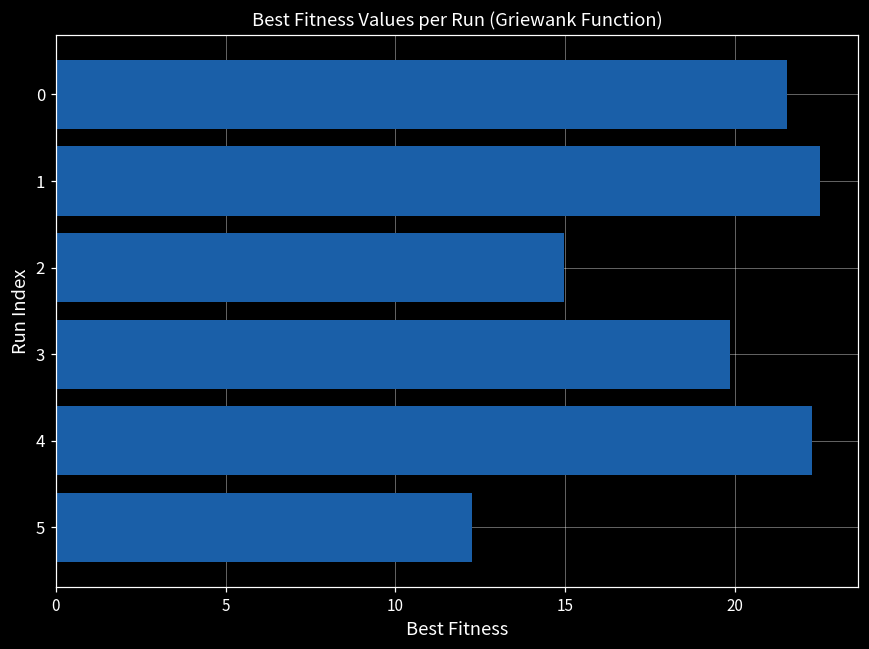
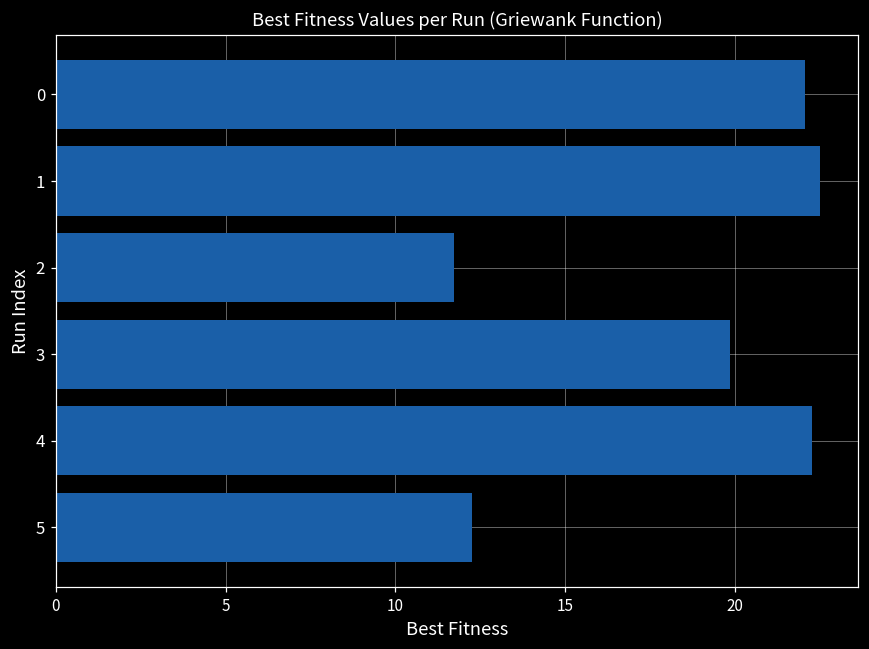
0: 21.5 -> 22.1
2: 15.0 -> 11.7
